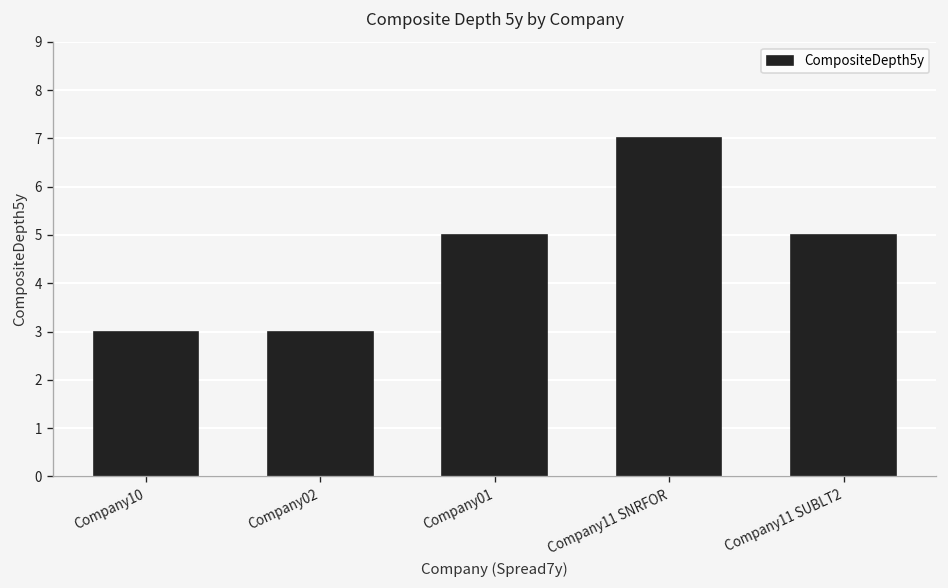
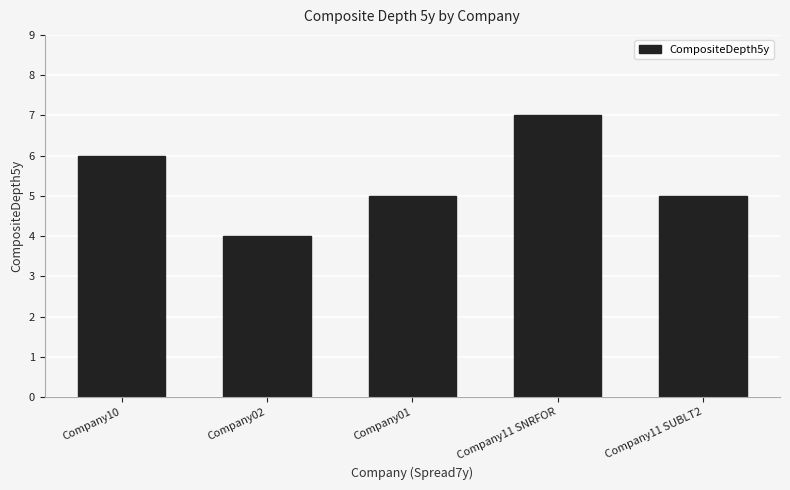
Company10: 3 -> 6
Company02: 3 -> 4
